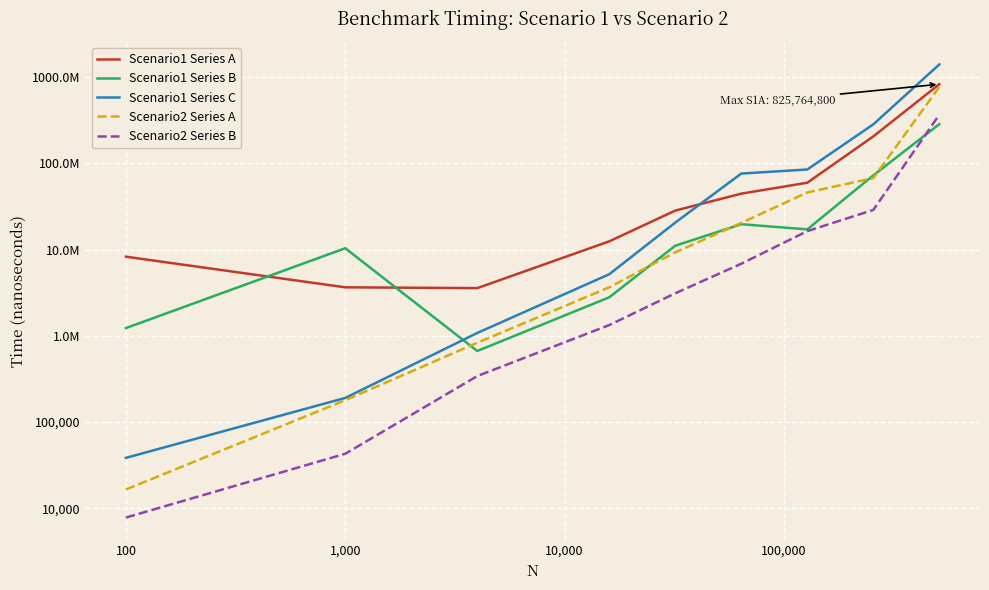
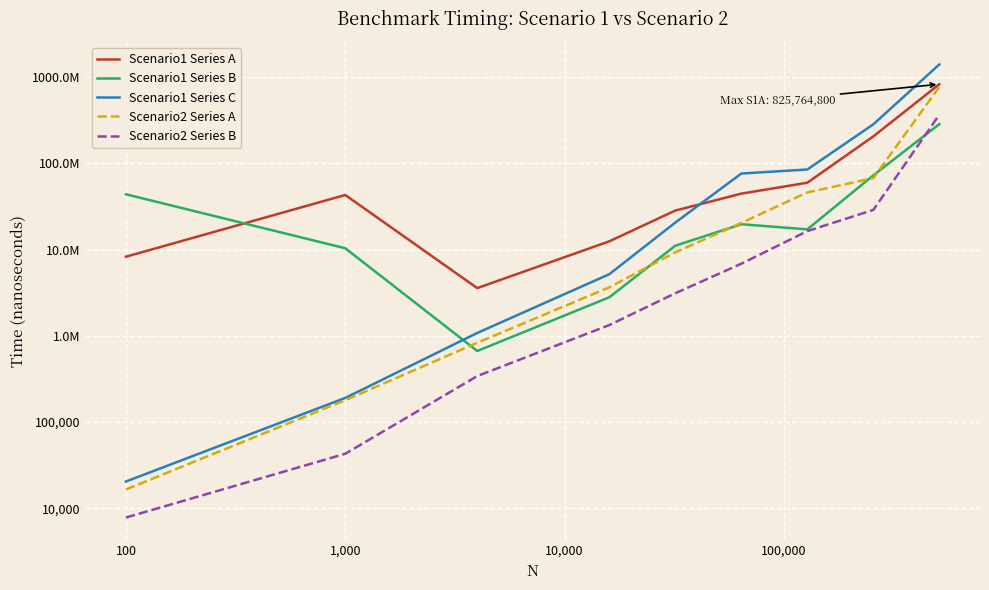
Scenario1 Series B, 100: 1,200,000 -> 40,000,000
Scenario1 Series C, 100: 40,000 -> 20,000
Scenario1 Series A, 1,000: 3,600,000 -> 40,000,000
